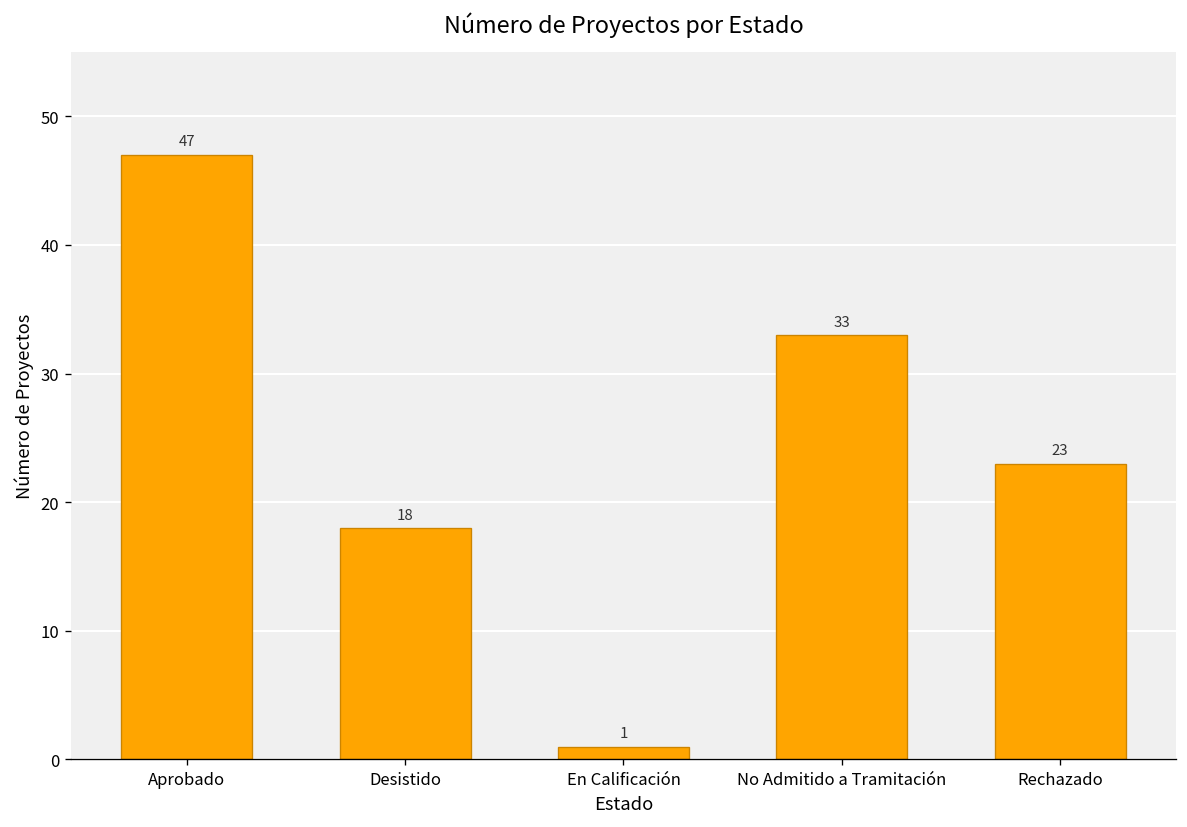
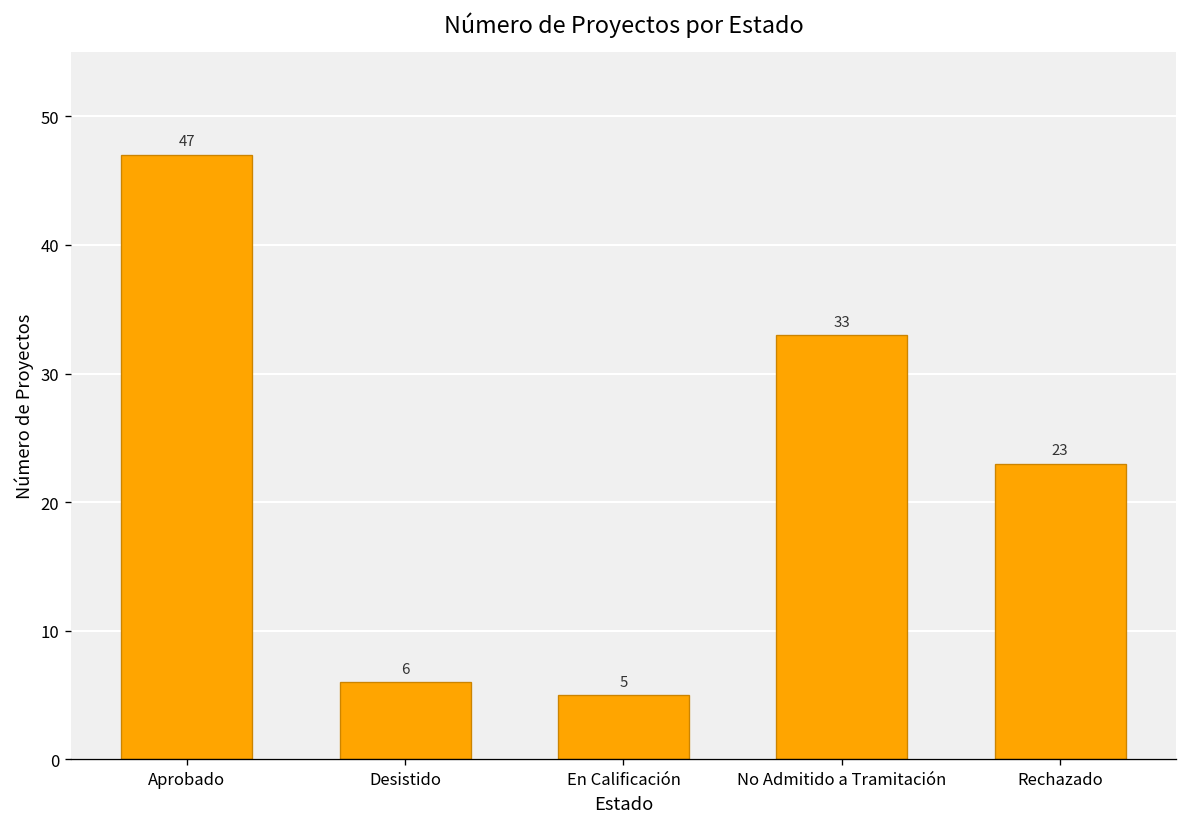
Desistido: 18 -> 6
En Calificación: 1 -> 5
